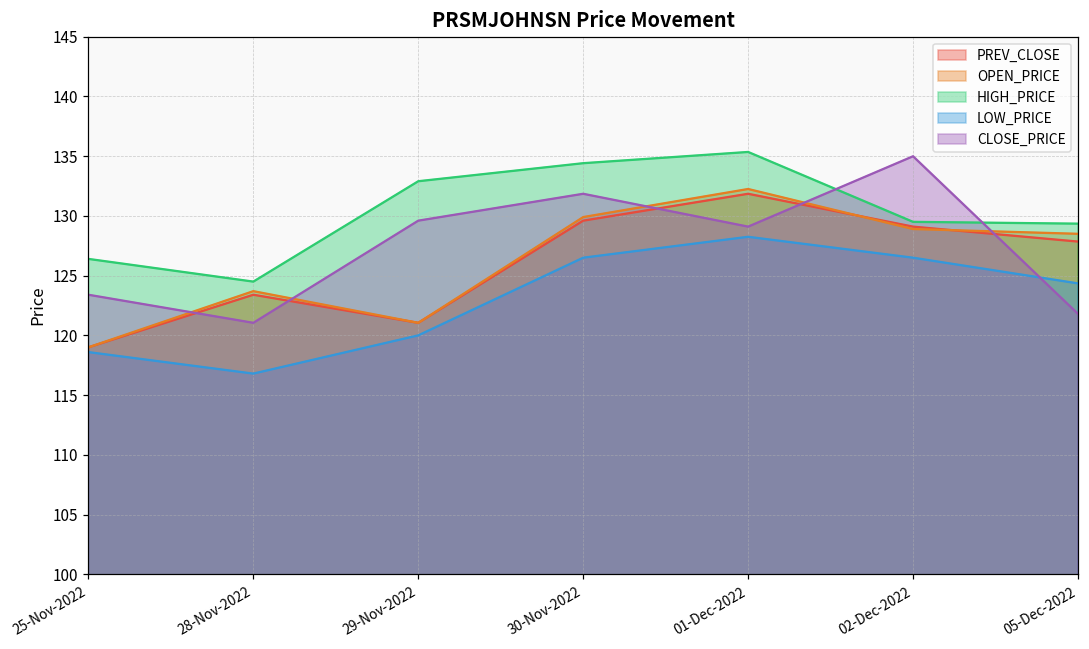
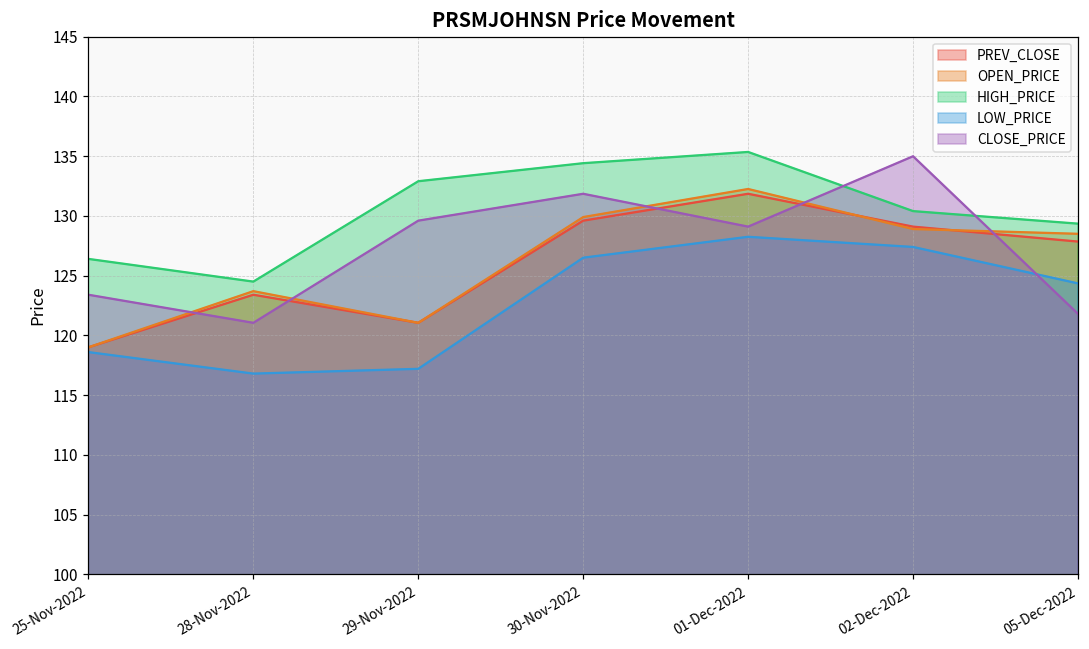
LOW_PRICE, 29-Nov-2022: 120.0 -> 117.2
HIGH_PRICE, 02-Dec-2022: 129.5 -> 130.4
LOW_PRICE, 02-Dec-2022: 126.5 -> 127.4
